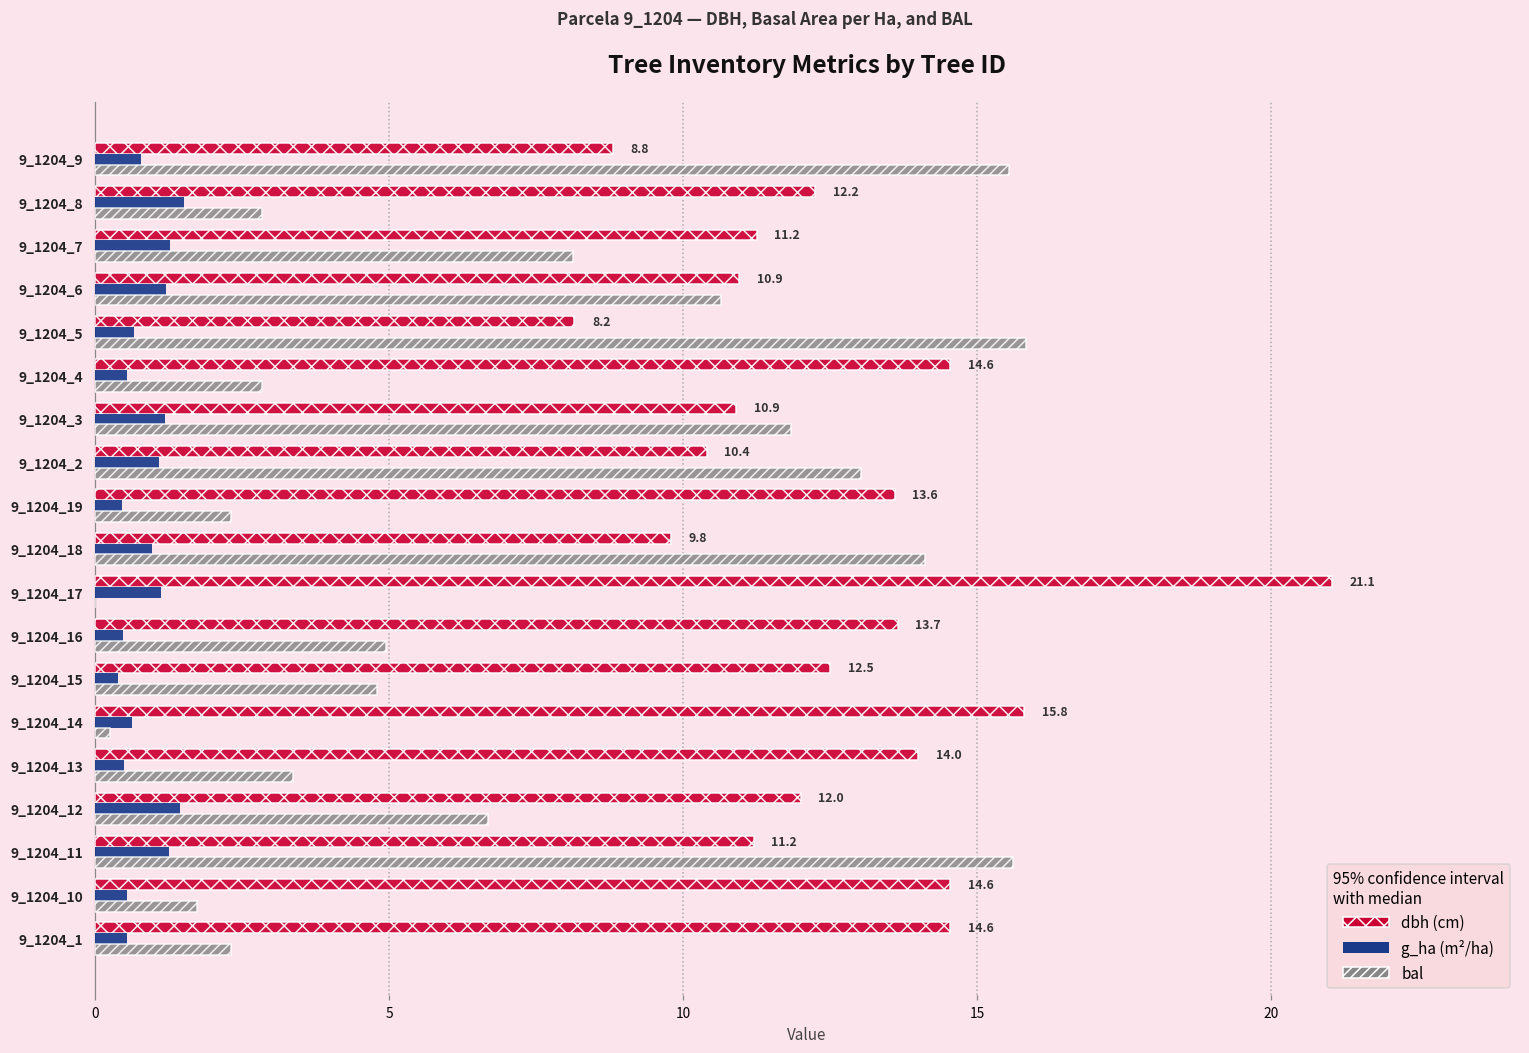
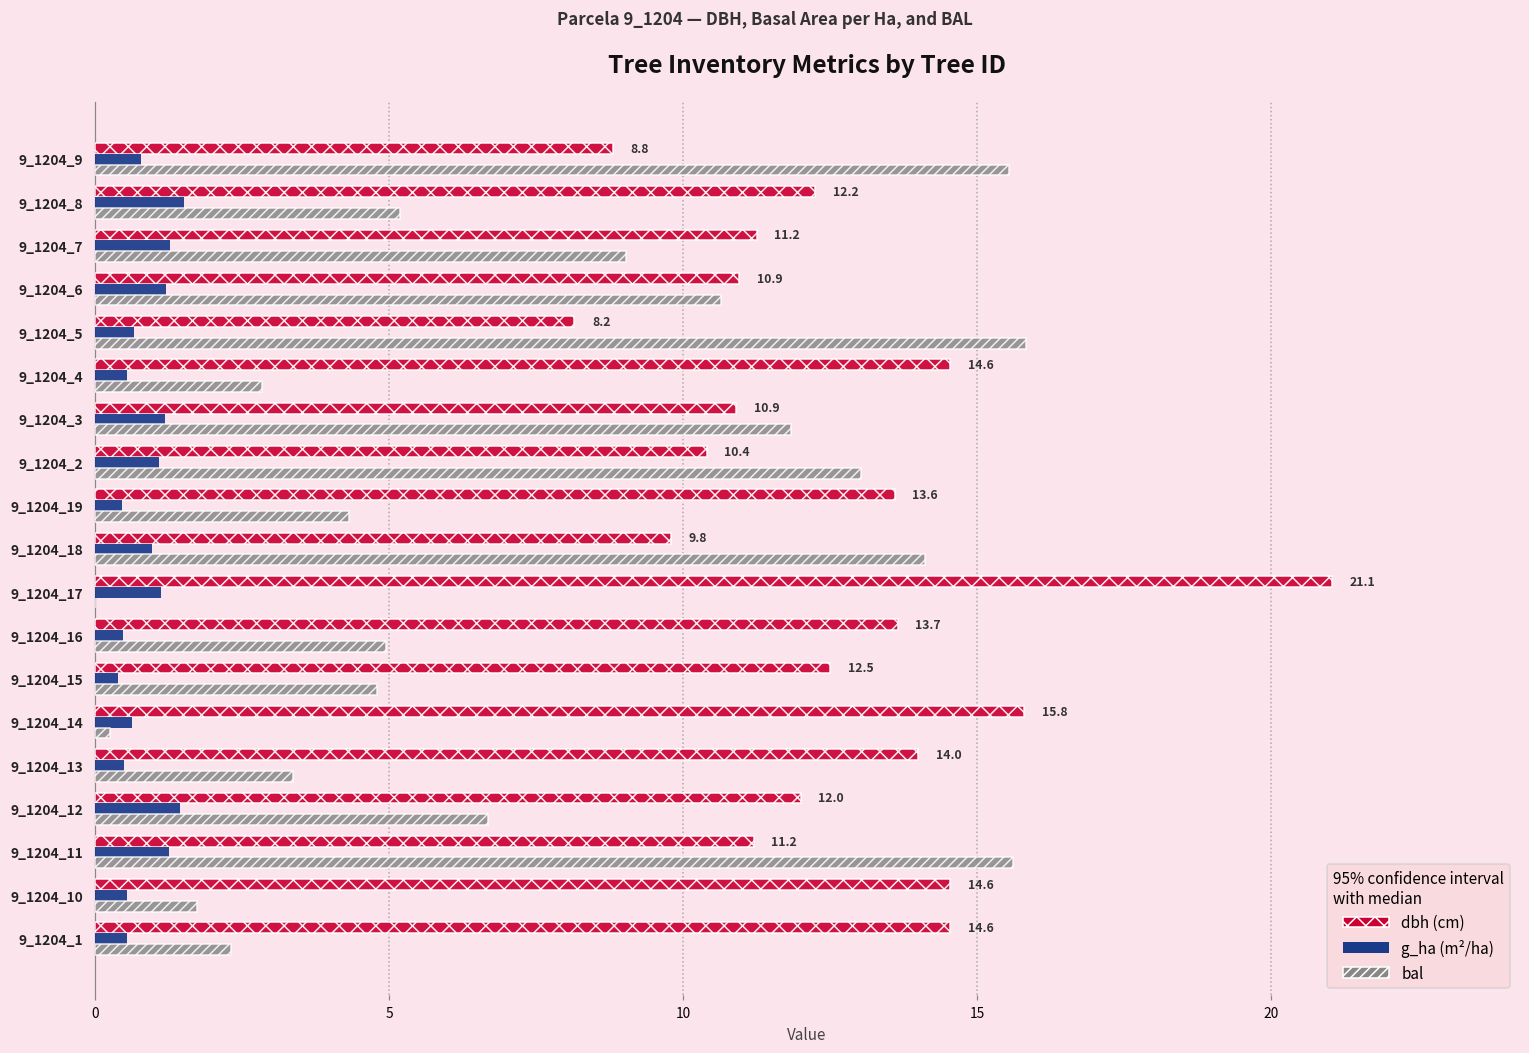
bal, 9_1204_8: 2.8 -> 5.2
bal, 9_1204_7: 8.1 -> 9.0
bal, 9_1204_19: 2.3 -> 4.3
